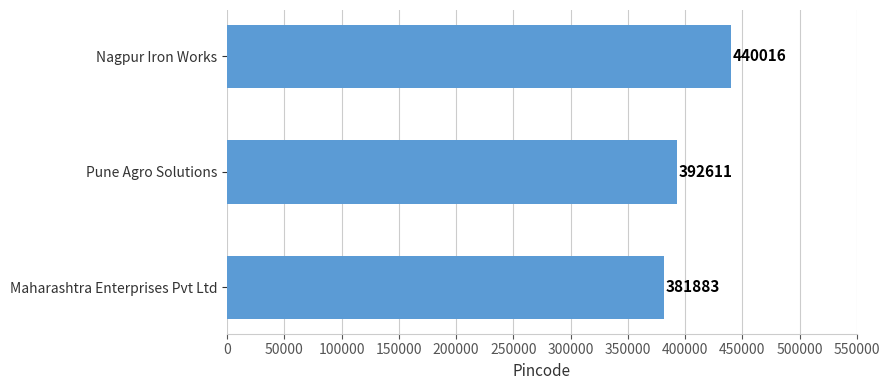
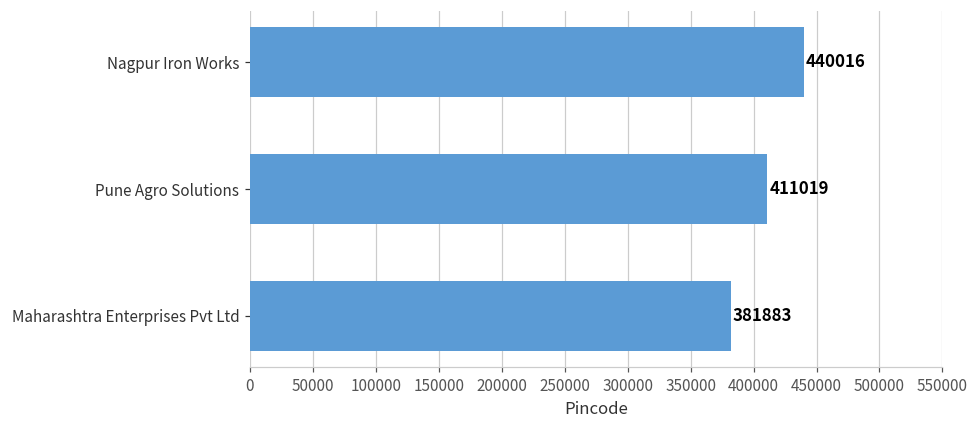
Pune Agro Solutions: 392611 -> 411019
